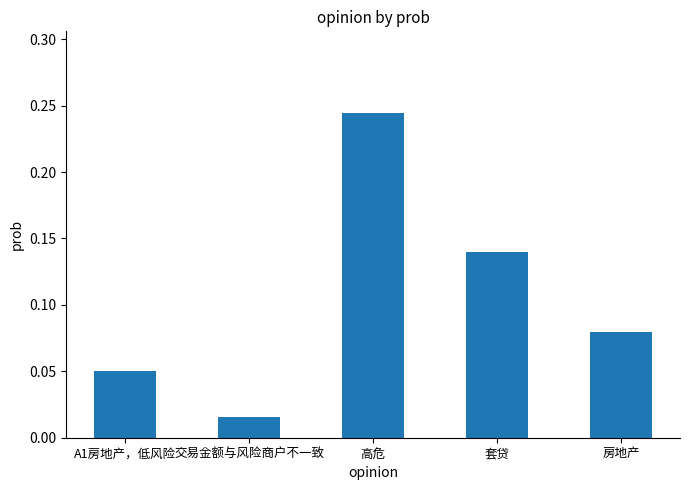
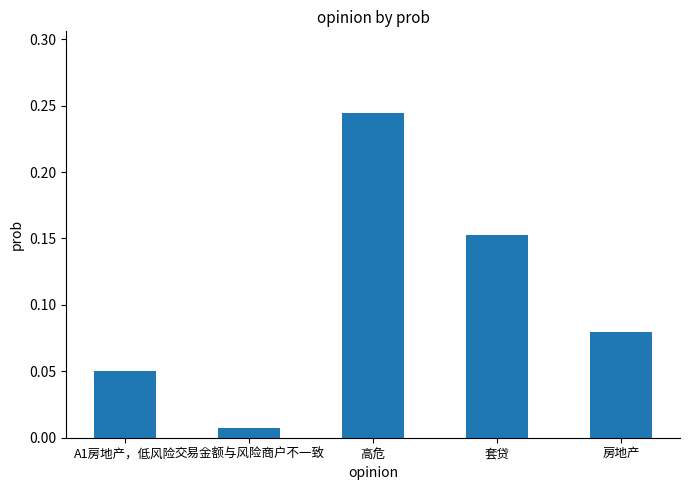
交易金额与风险商户不一致: 0.015 -> 0.008
套贷: 0.140 -> 0.153
